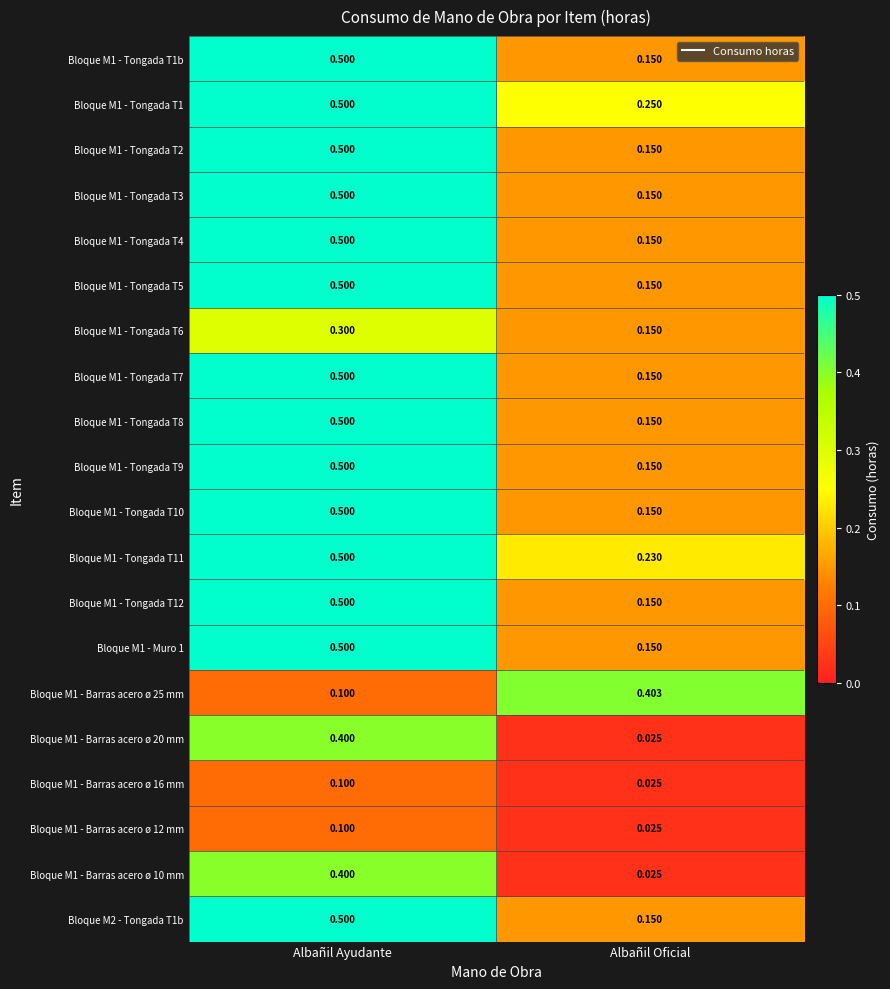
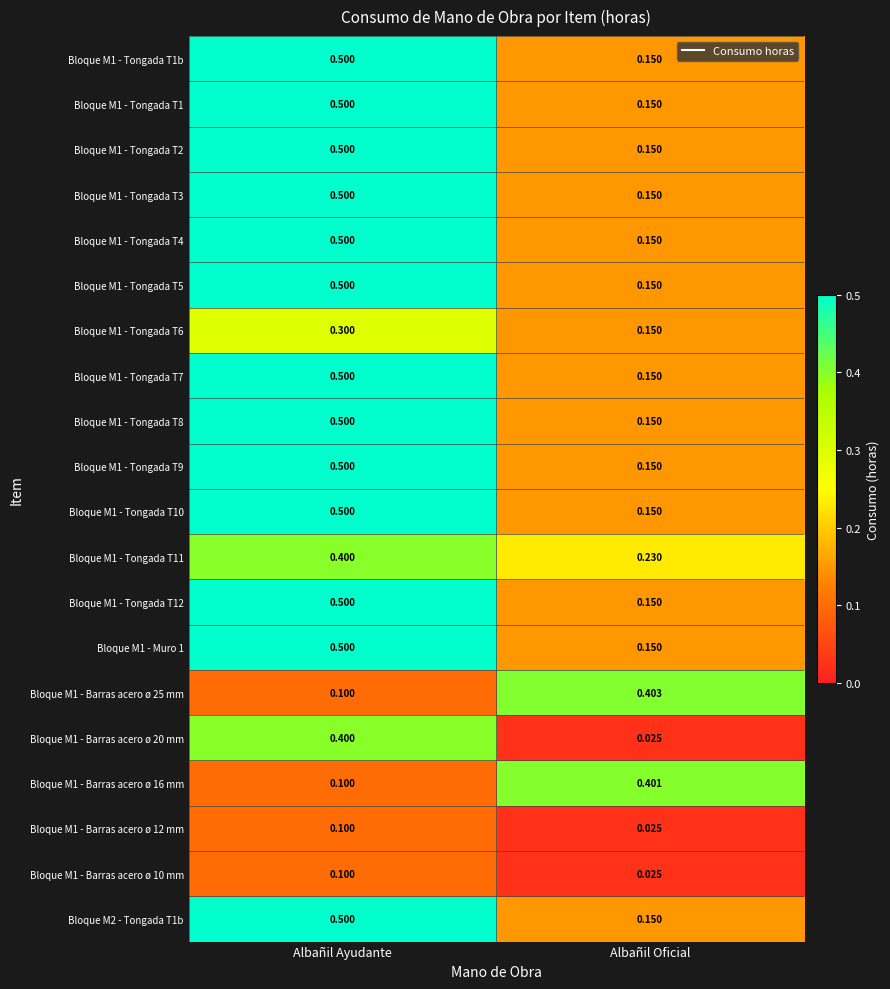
Bloque M1 - Tongada T1, Albañil Oficial: 0.250 -> 0.150
Bloque M1 - Tongada T11, Albañil Ayudante: 0.500 -> 0.400
Bloque M1 - Barras acero ø 16 mm, Albañil Oficial: 0.025 -> 0.401
Bloque M1 - Barras acero ø 10 mm, Albañil Ayudante: 0.400 -> 0.100
